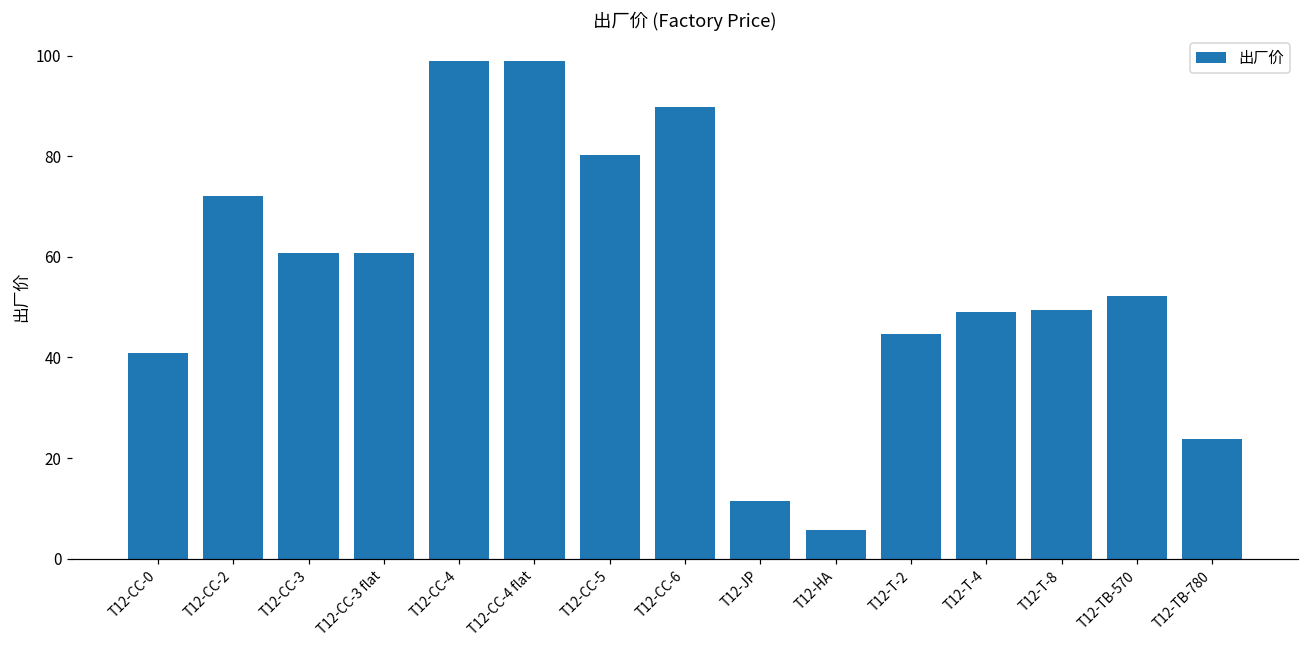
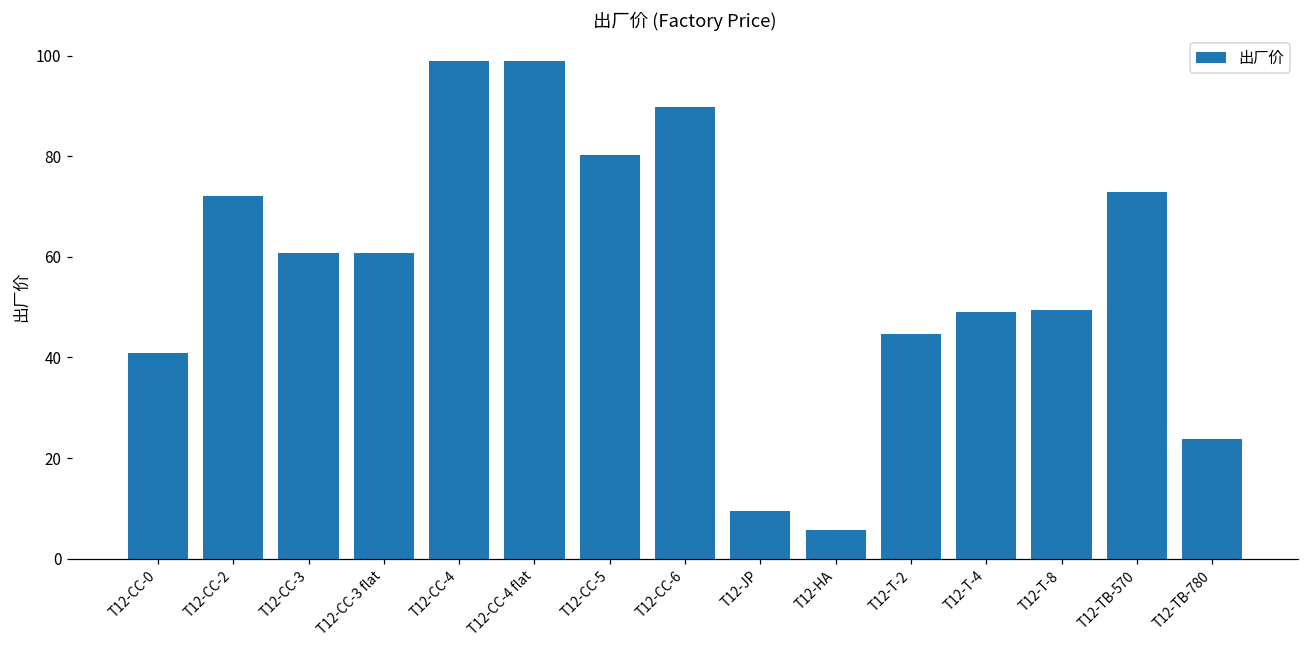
T12-JP: 12 -> 10
T12-TB-570: 52 -> 73
